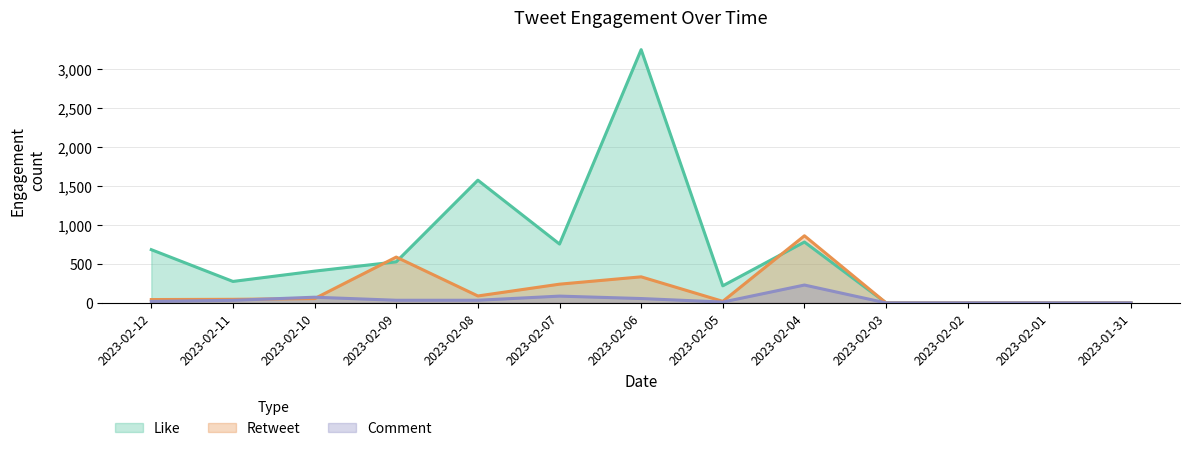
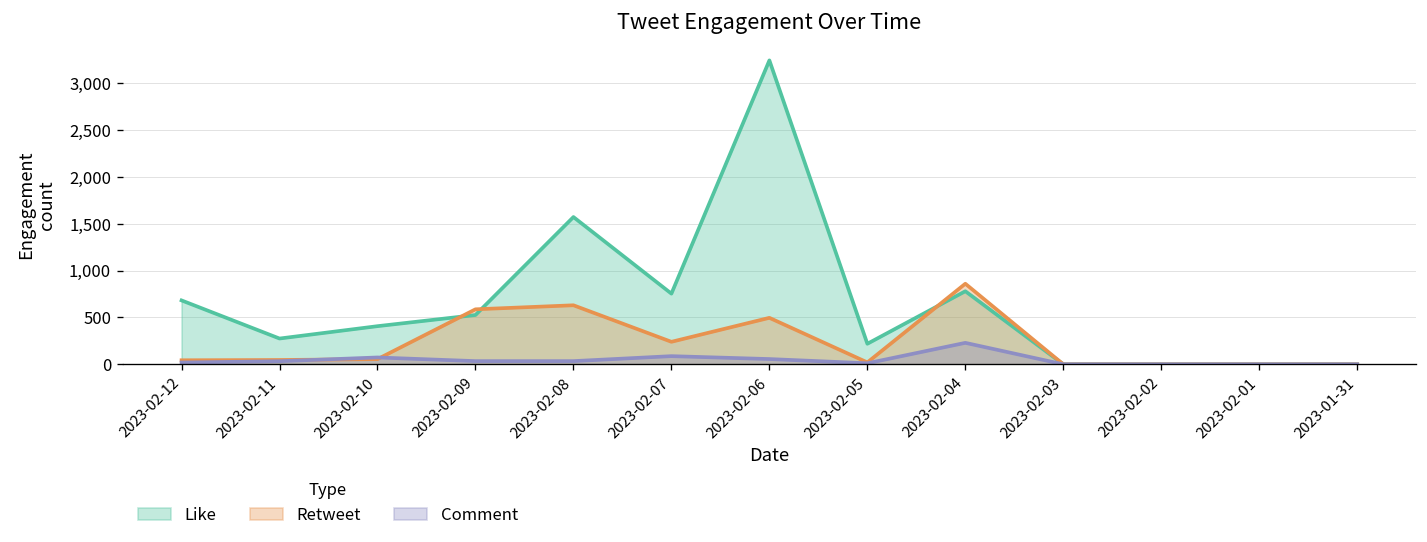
Retweet, 2023-02-08: 100 -> 600
Retweet, 2023-02-06: 300 -> 500
